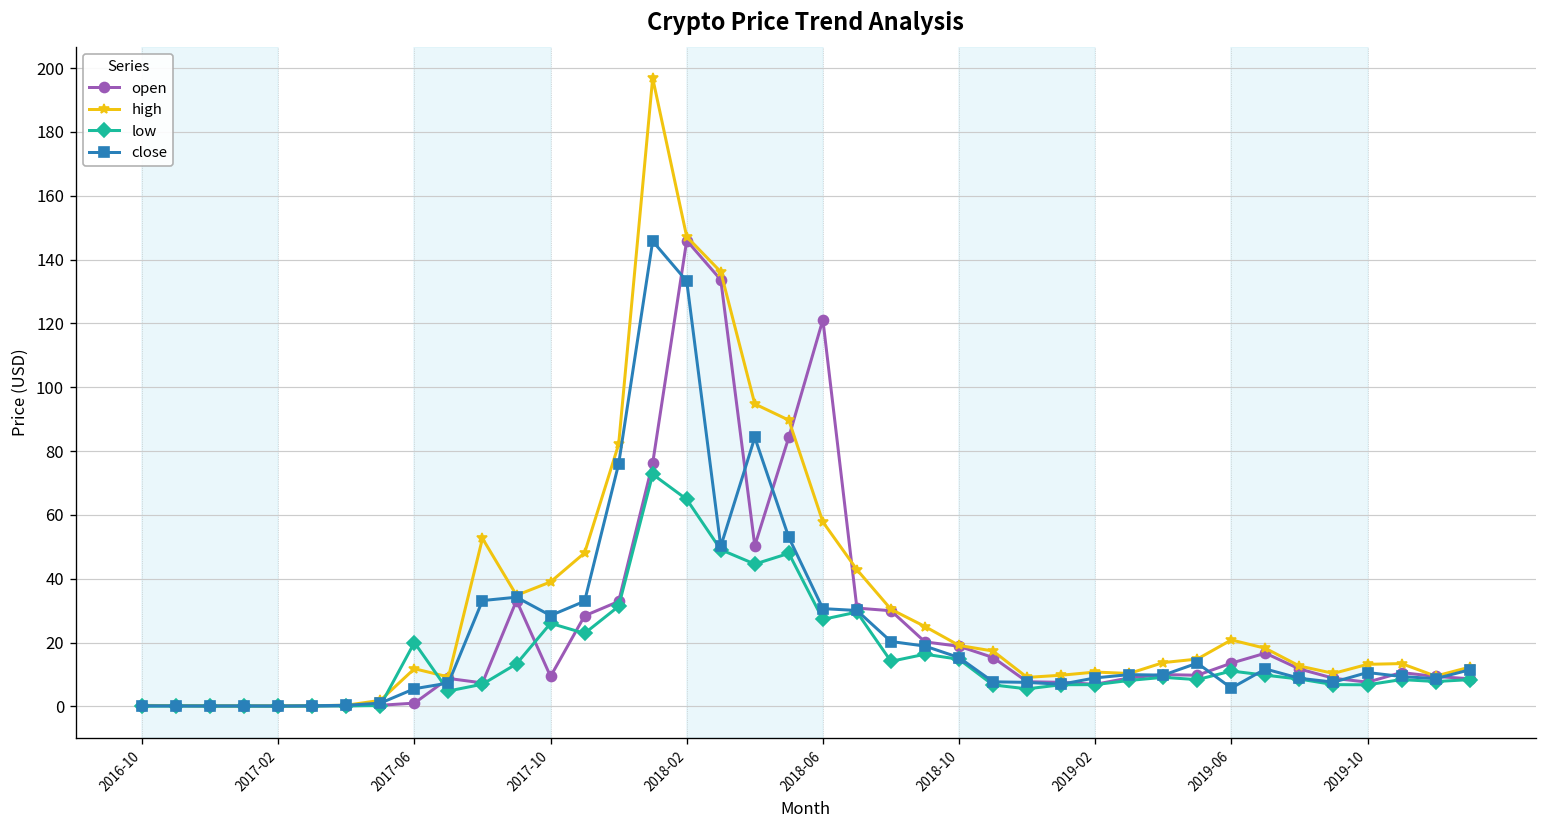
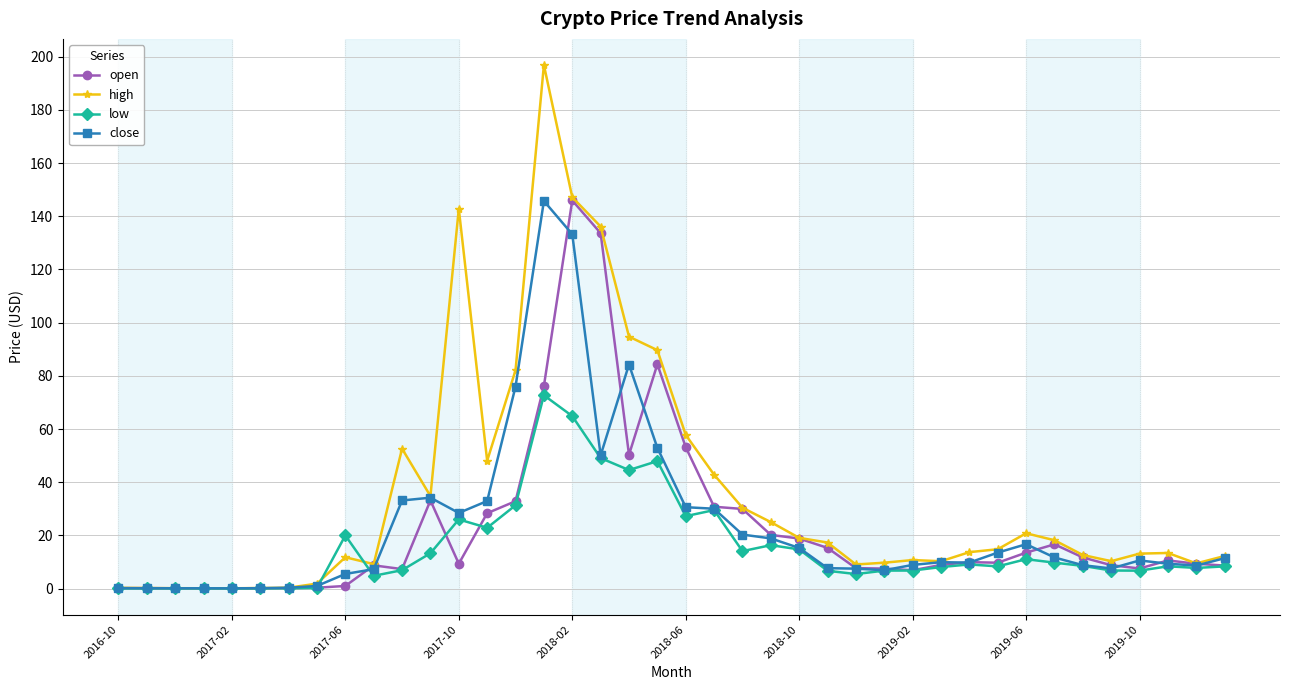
high, 2017-10: 39 -> 143
open, 2018-06: 121 -> 53
close, 2019-06: 6 -> 17
